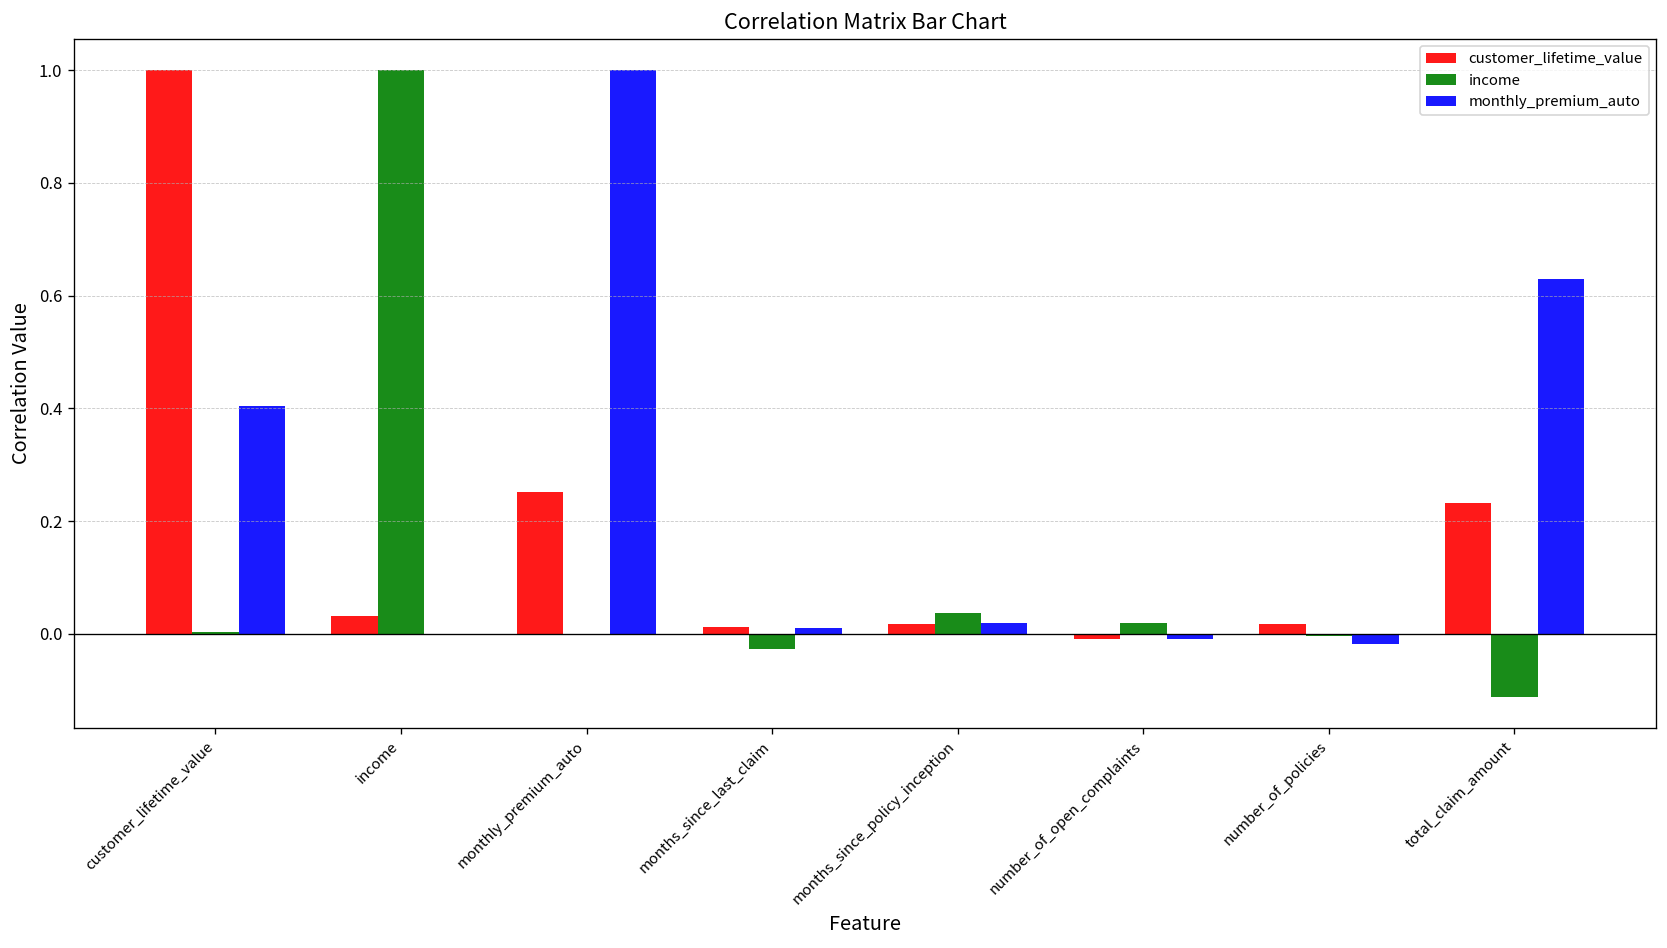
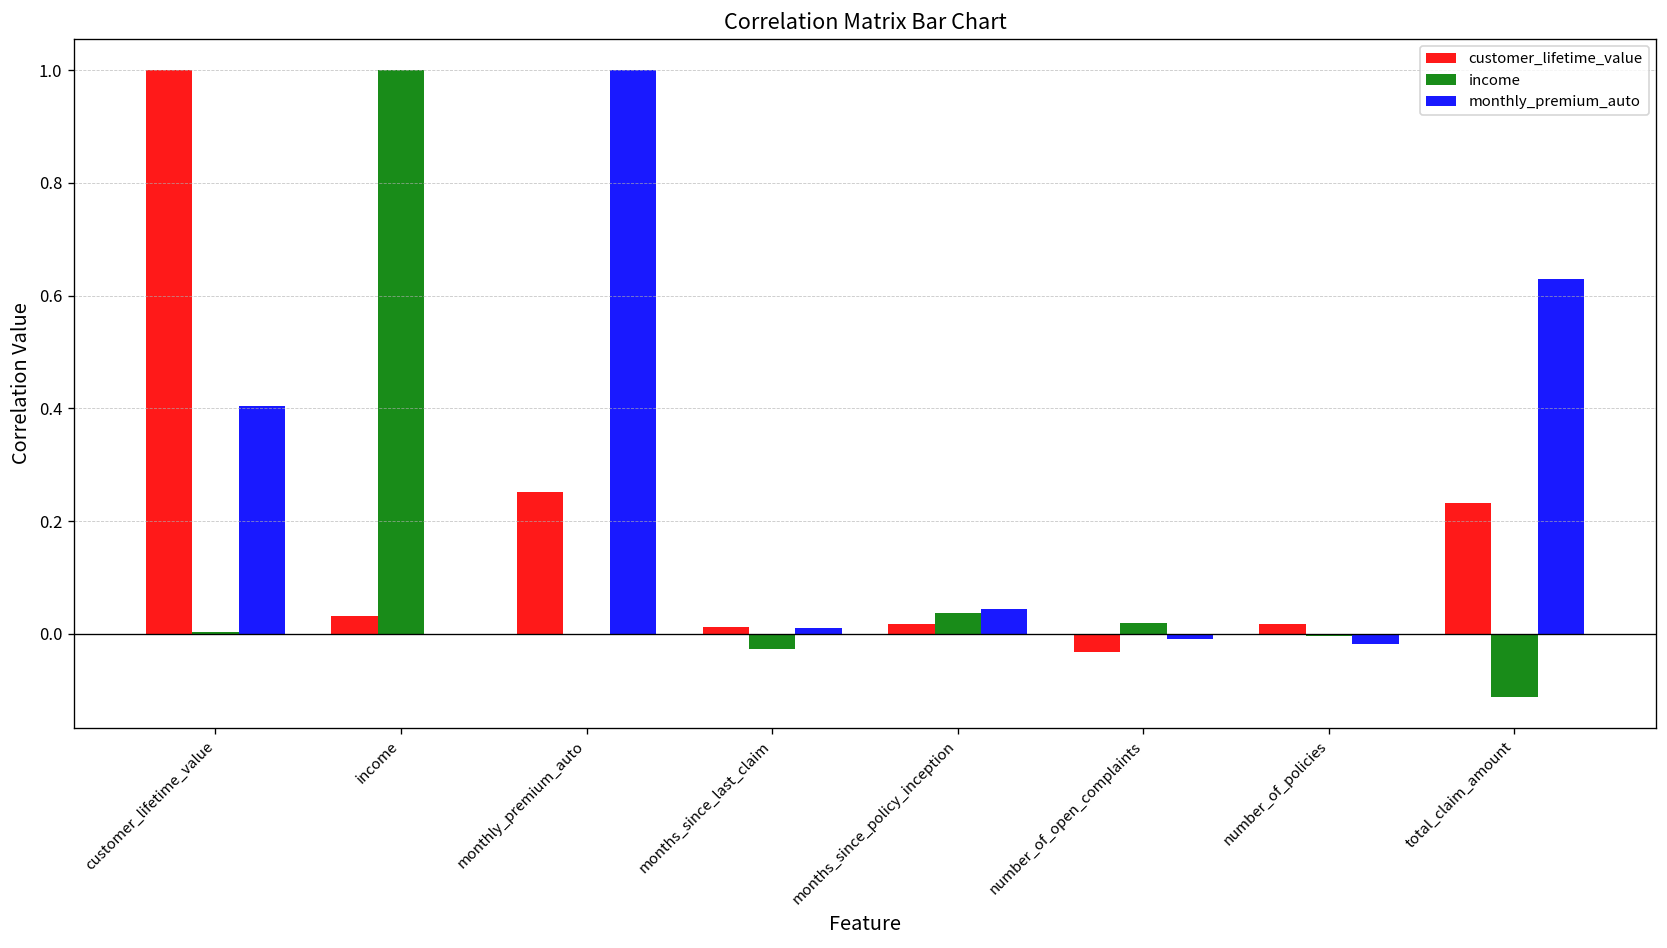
monthly_premium_auto, months_since_policy_inception: 0.02 -> 0.04
customer_lifetime_value, number_of_open_complaints: -0.01 -> -0.03
